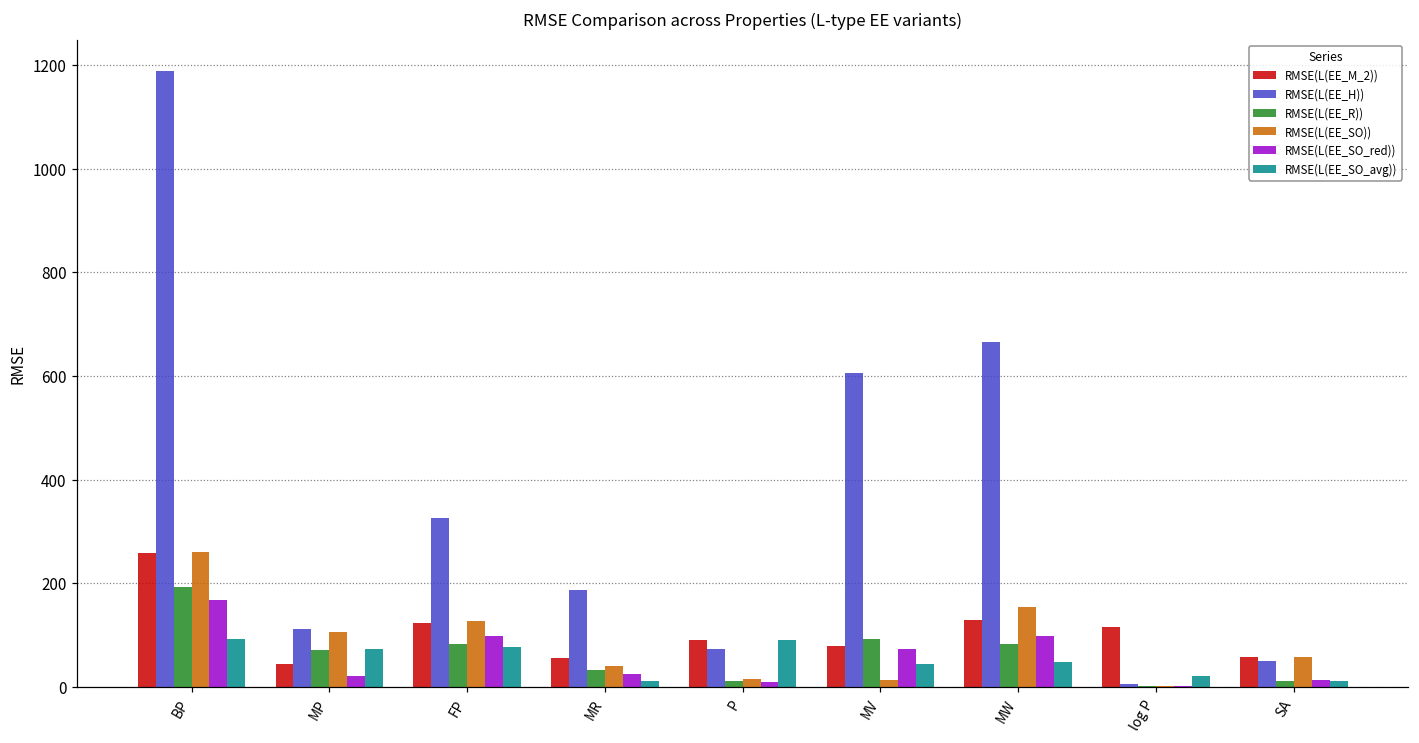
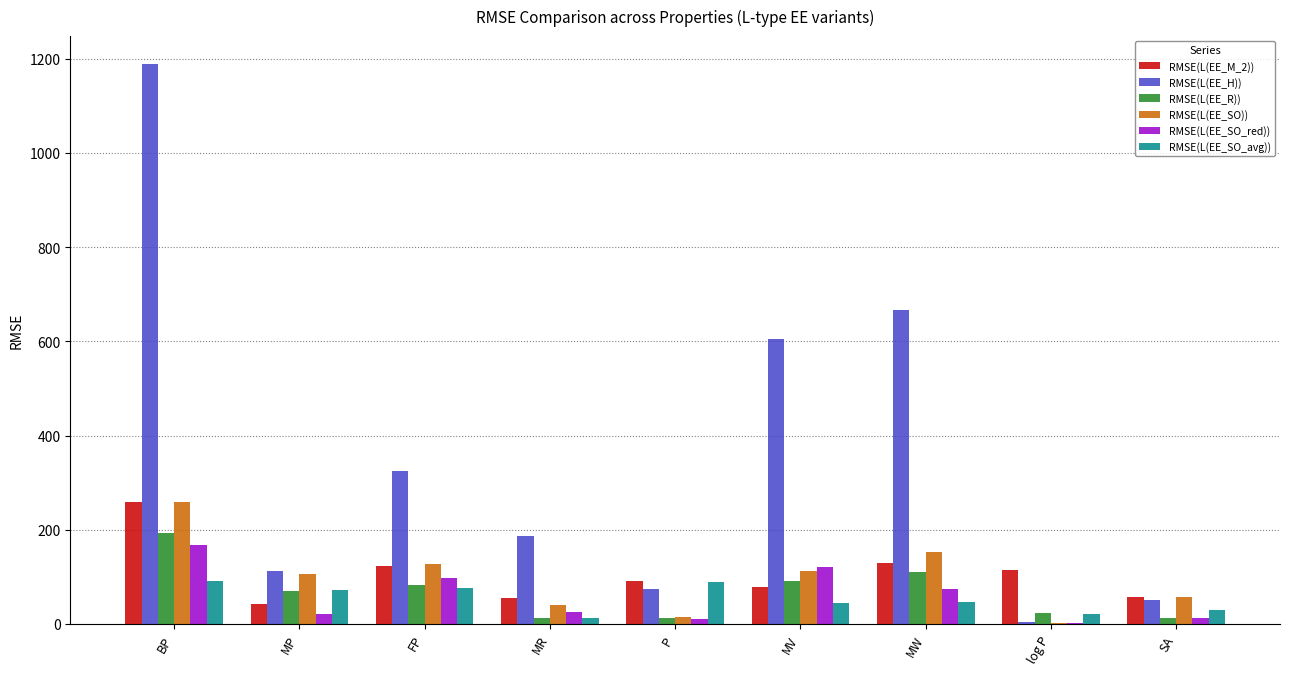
RMSE(L(EE_R)), MR: 30 -> 10
RMSE(L(EE_SO)), MV: 10 -> 110
RMSE(L(EE_SO_red)), MV: 70 -> 120
RMSE(L(EE_R)), MW: 80 -> 110
RMSE(L(EE_SO_red)), MW: 100 -> 80
RMSE(L(EE_R)), log P: 0 -> 20
RMSE(L(EE_SO_avg)), SA: 10 -> 30
